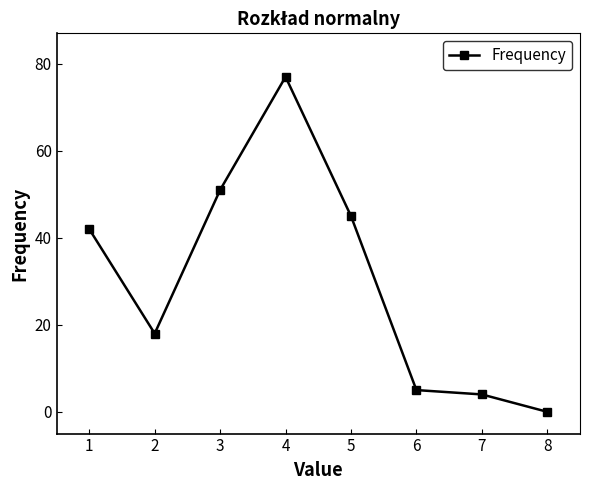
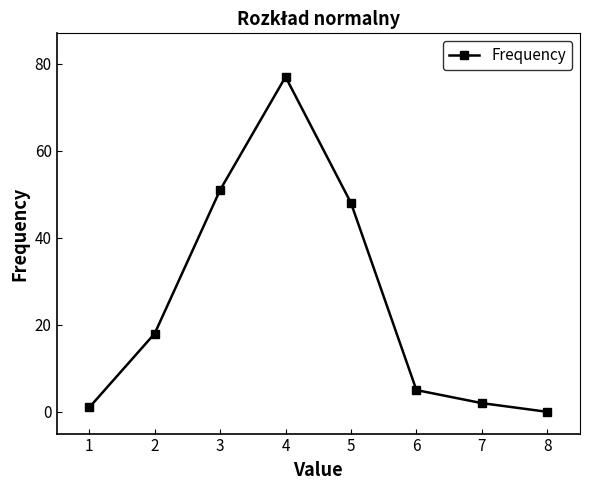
1: 42 -> 1
5: 45 -> 48
7: 4 -> 2
